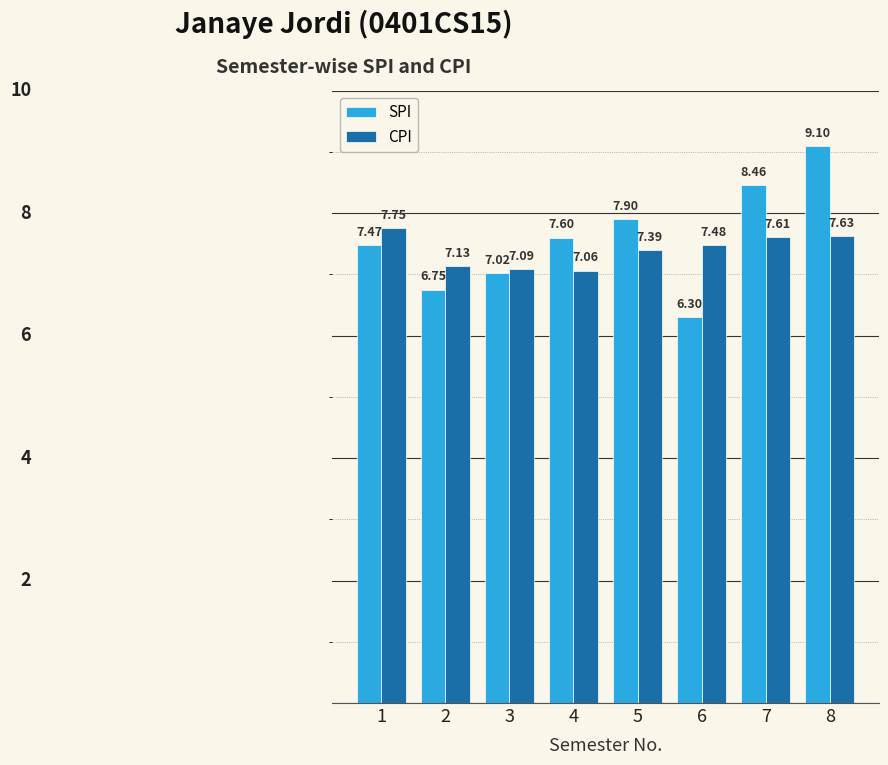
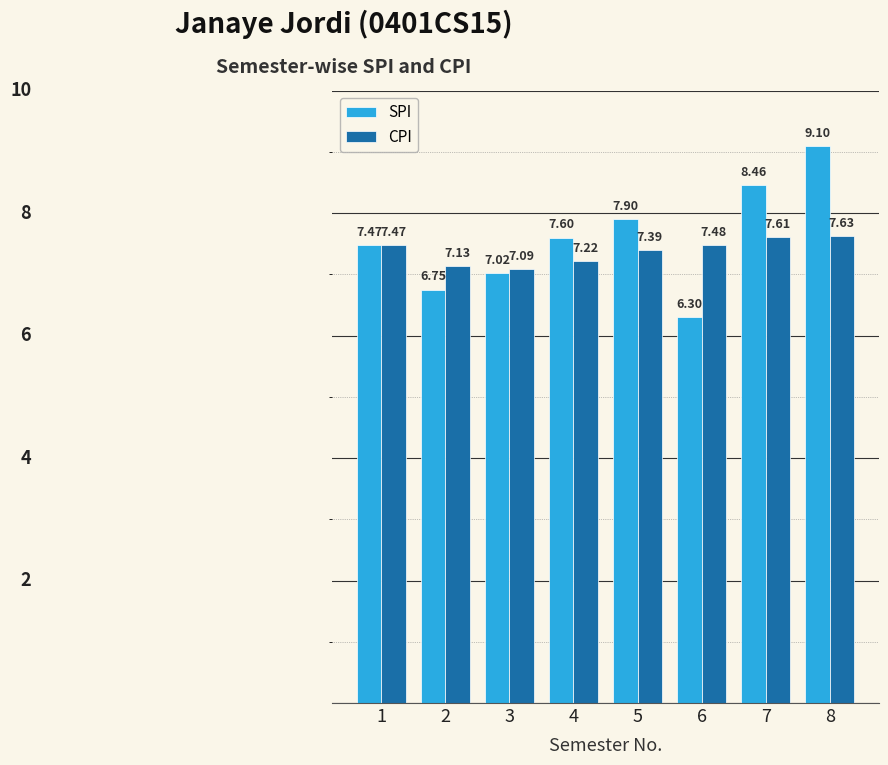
CPI, 1: 7.75 -> 7.47
CPI, 4: 7.06 -> 7.22
